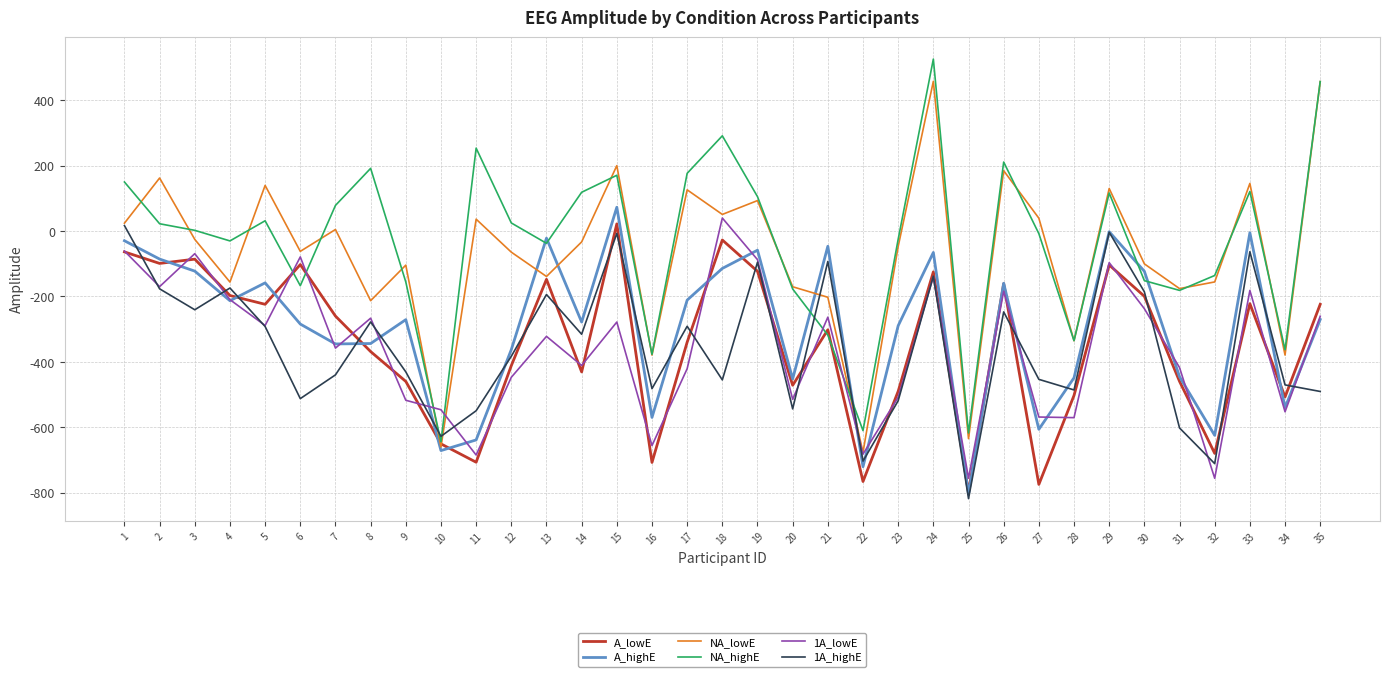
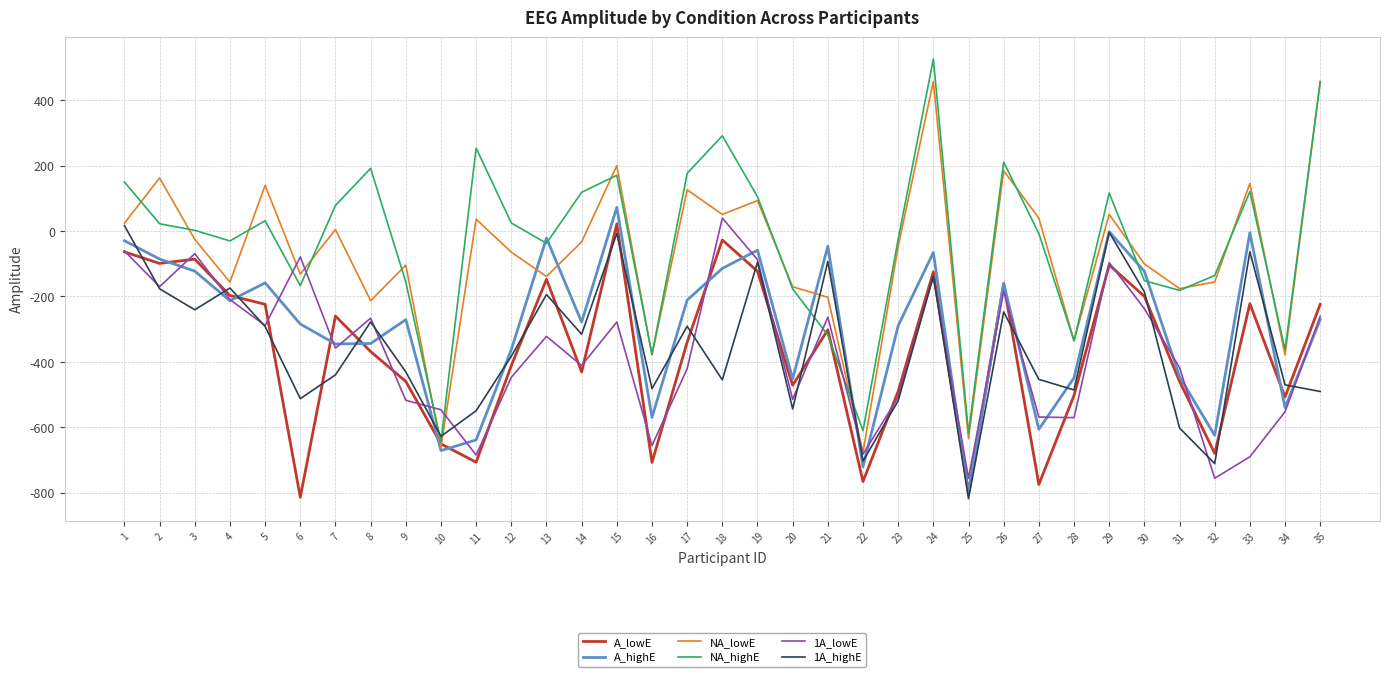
A_lowE, 6: -100 -> -810
NA_lowE, 6: -60 -> -130
NA_lowE, 29: 130 -> 50
1A_lowE, 33: -180 -> -690
